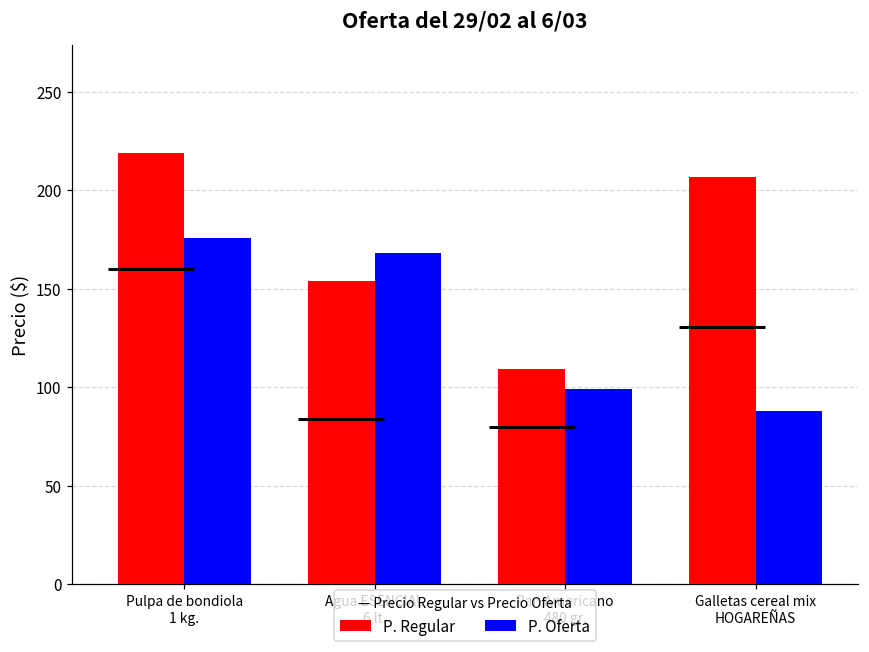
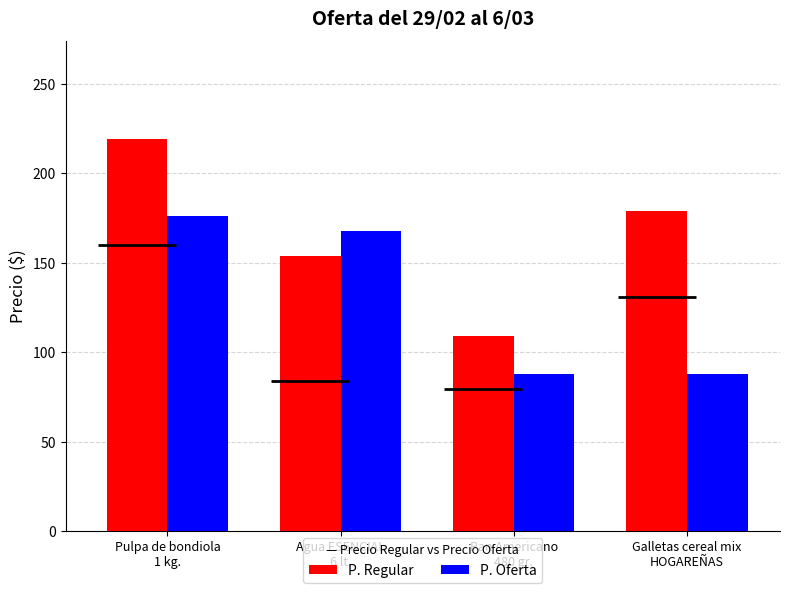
P. Oferta, Pan Americano 480 gr.: 99 -> 88
P. Regular, Galletas cereal mix HOGAREÑAS: 207 -> 179
